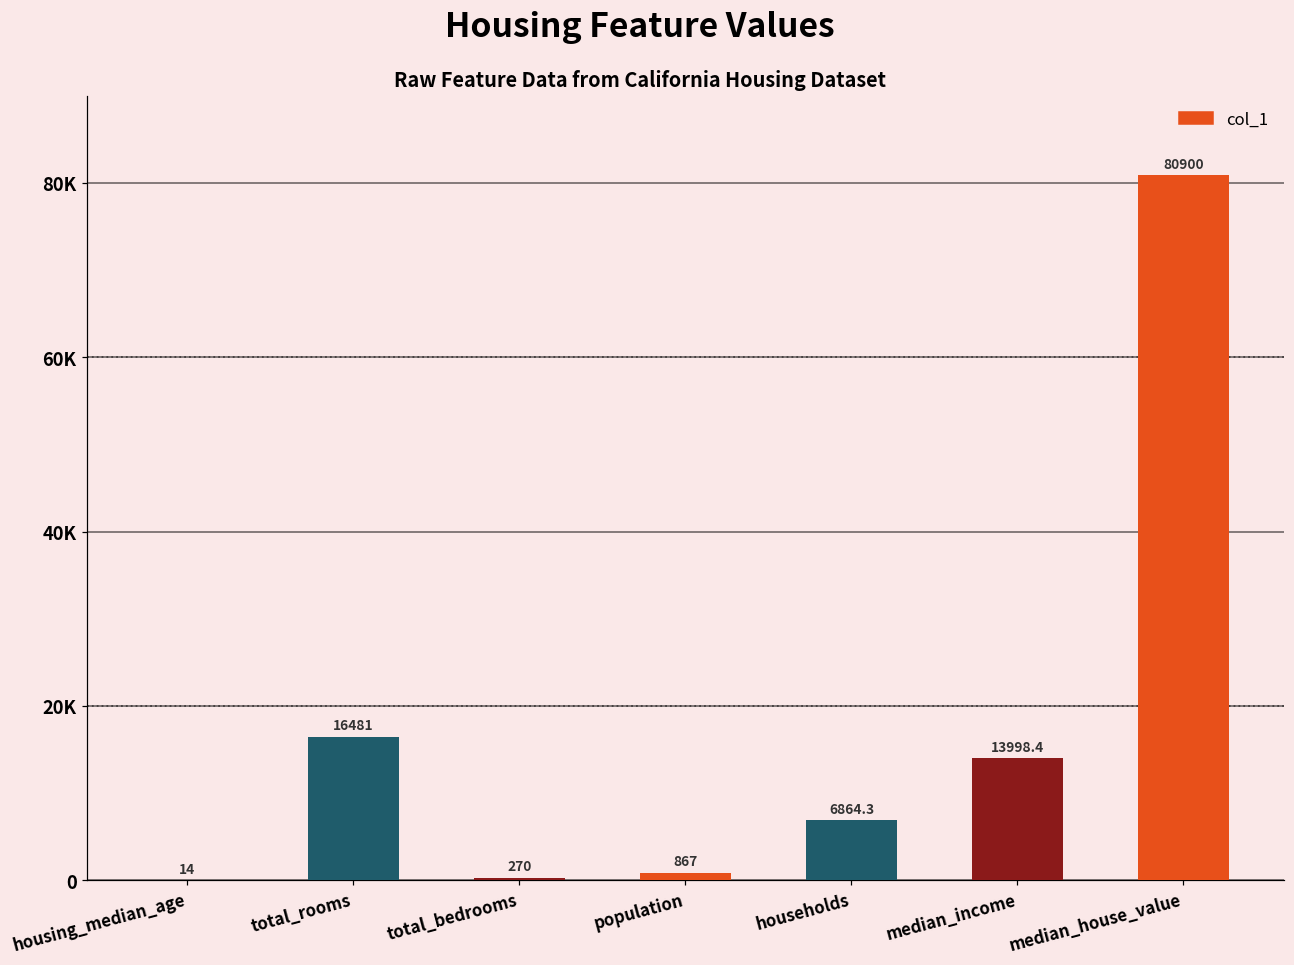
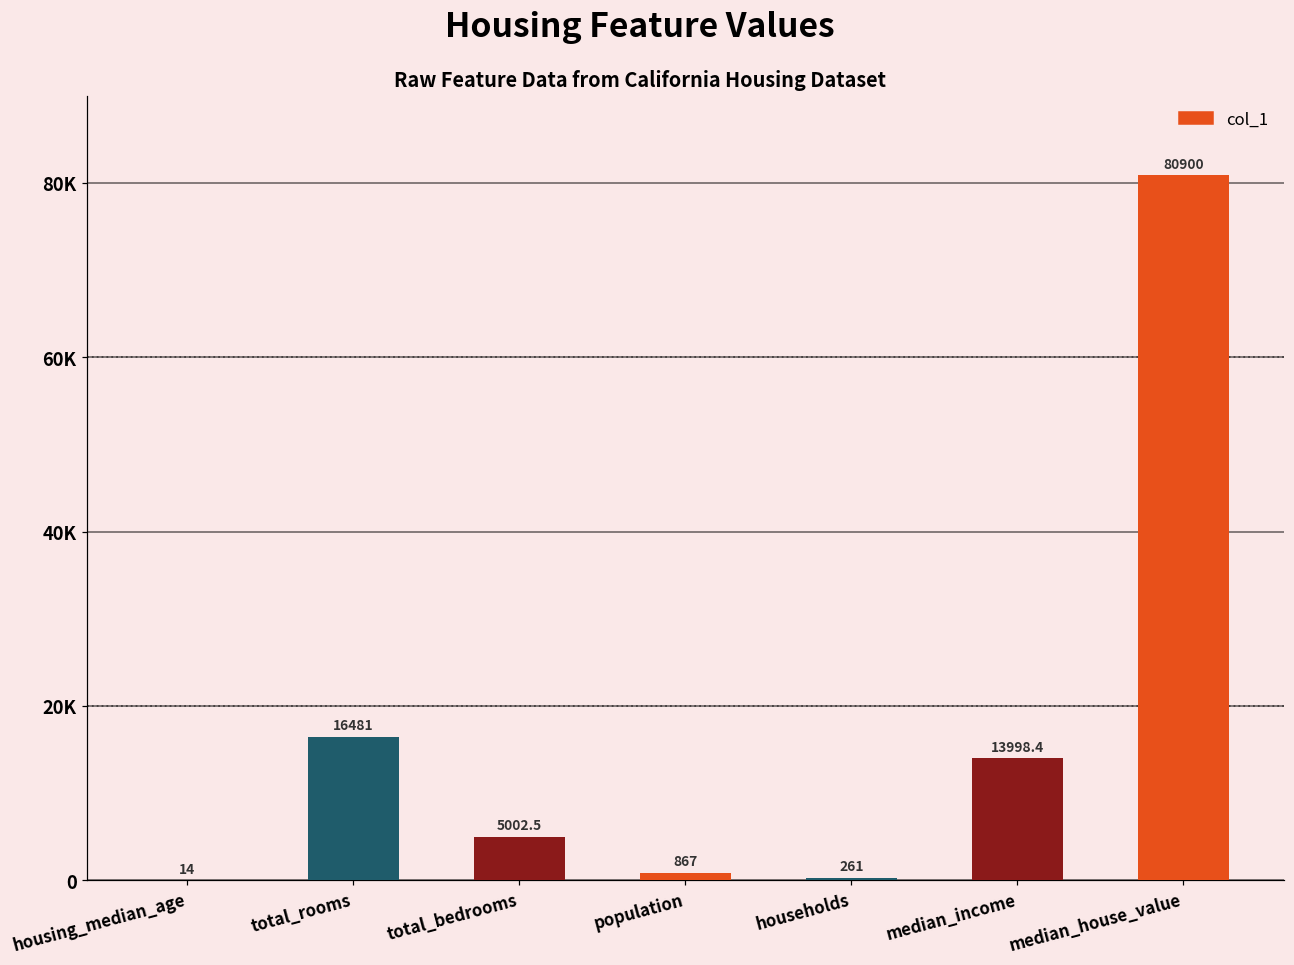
total_bedrooms: 270 -> 5002.5
households: 6864.3 -> 261
